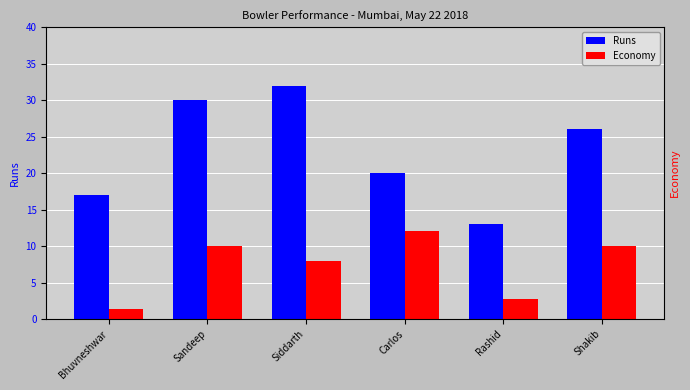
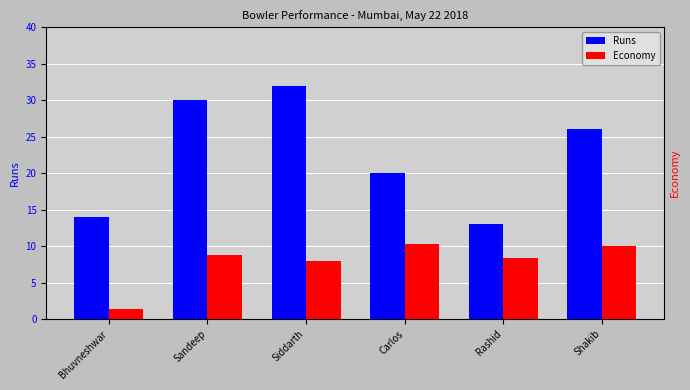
Runs, Bhuvneshwar: 17 -> 14
Economy, Sandeep: 10 -> 9
Economy, Carlos: 12 -> 10
Economy, Rashid: 3 -> 8
